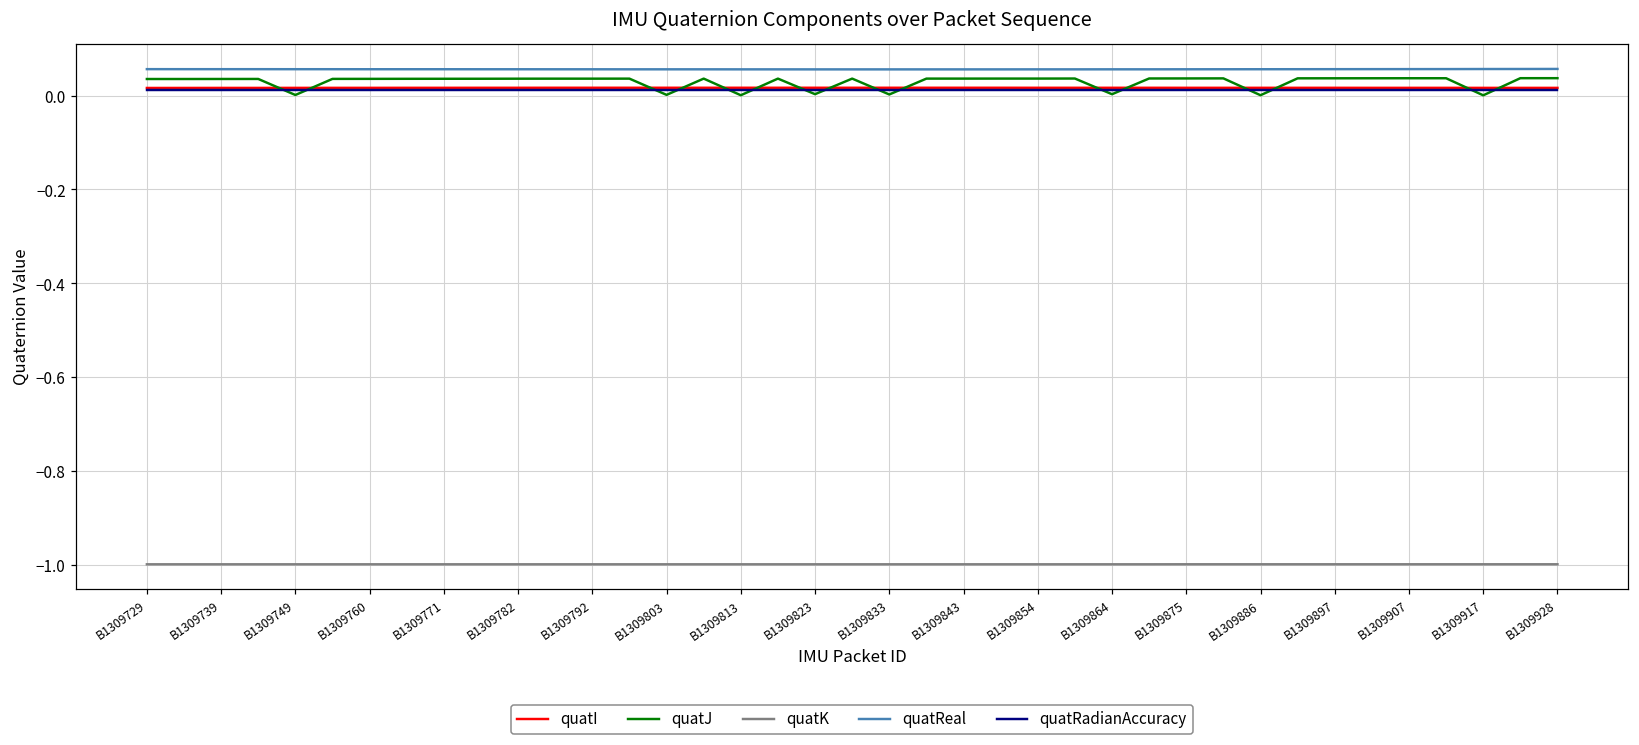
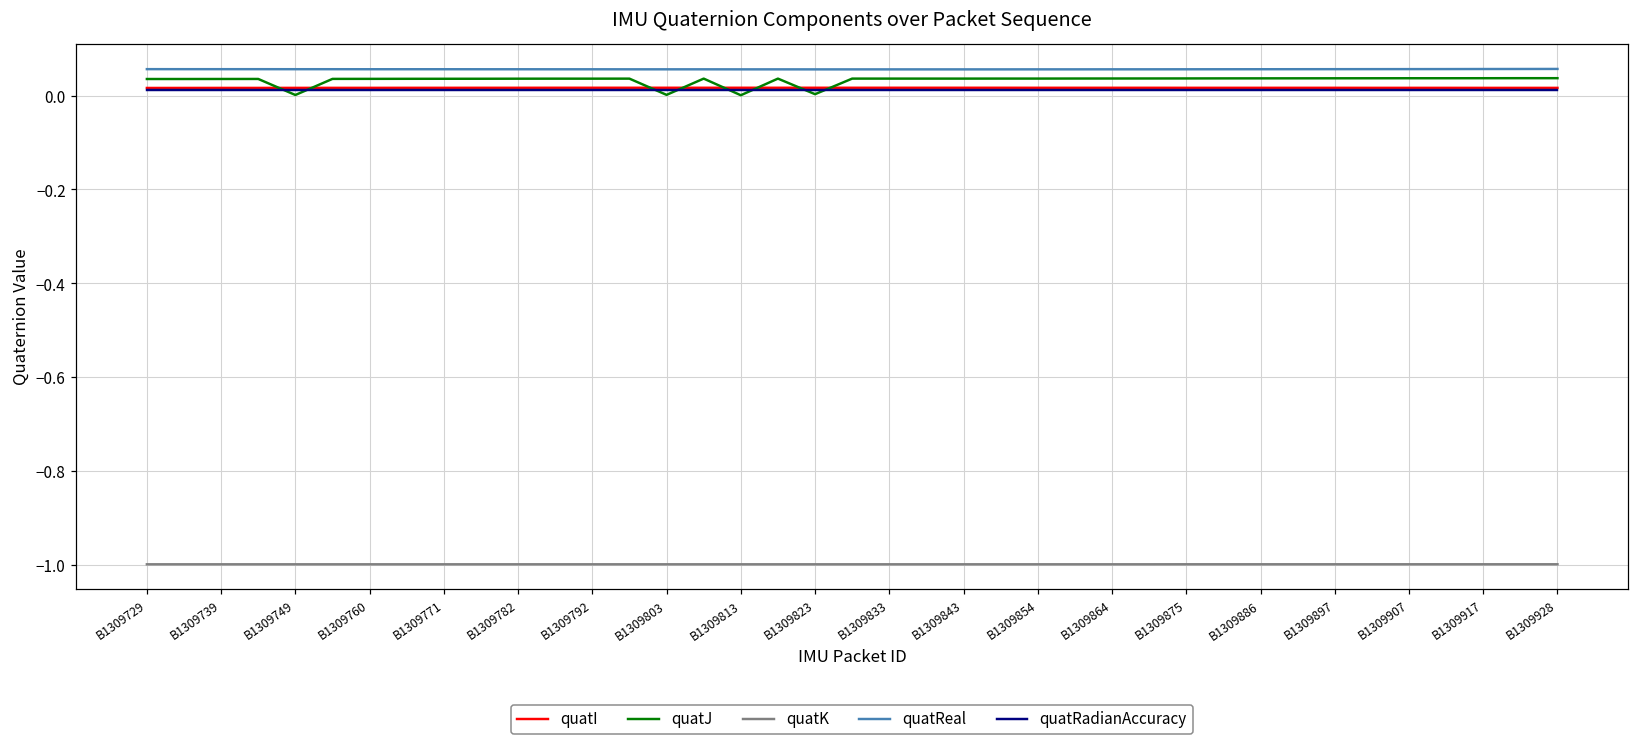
quatJ, B1309833: 0.00 -> 0.04
quatJ, B1309864: 0.00 -> 0.04
quatJ, B1309886: 0.00 -> 0.04
quatJ, B1309917: 0.00 -> 0.04
